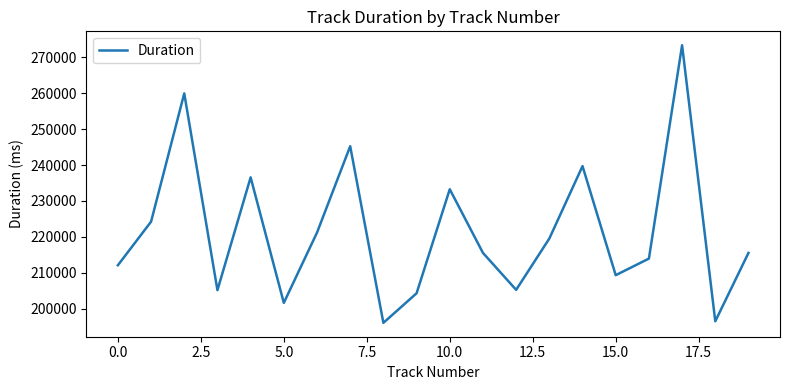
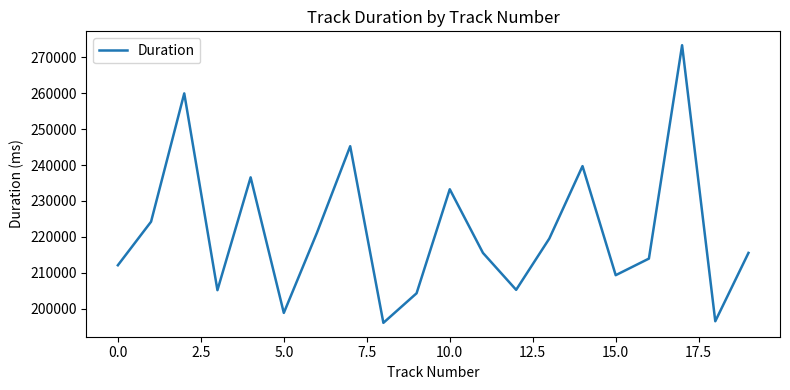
5.0: 202000 -> 199000
